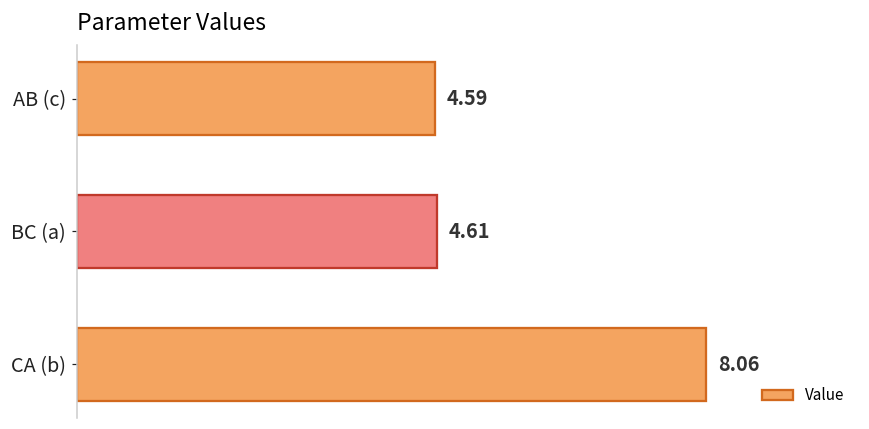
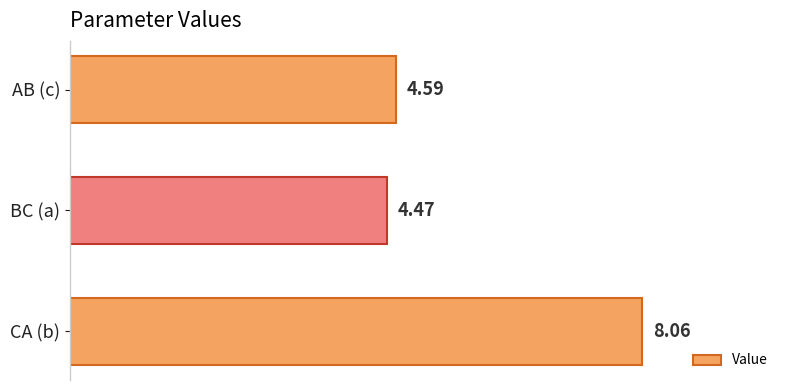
BC (a): 4.61 -> 4.47
